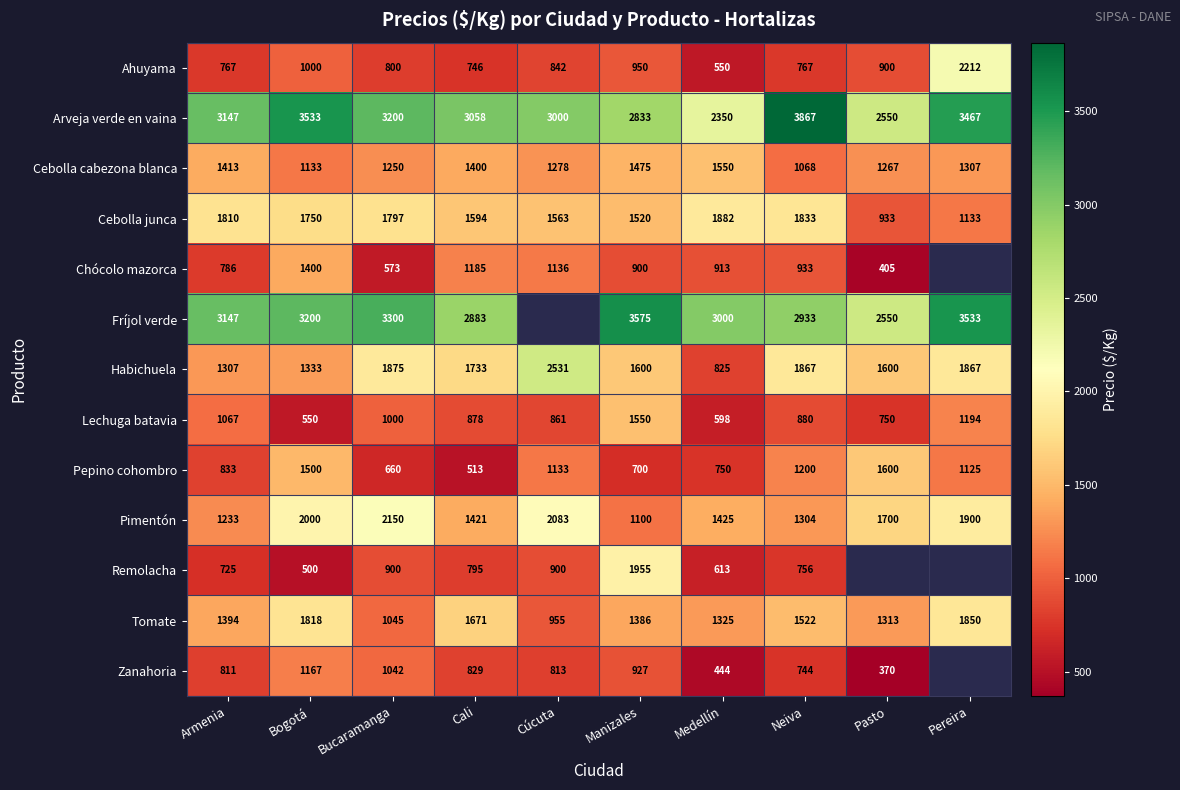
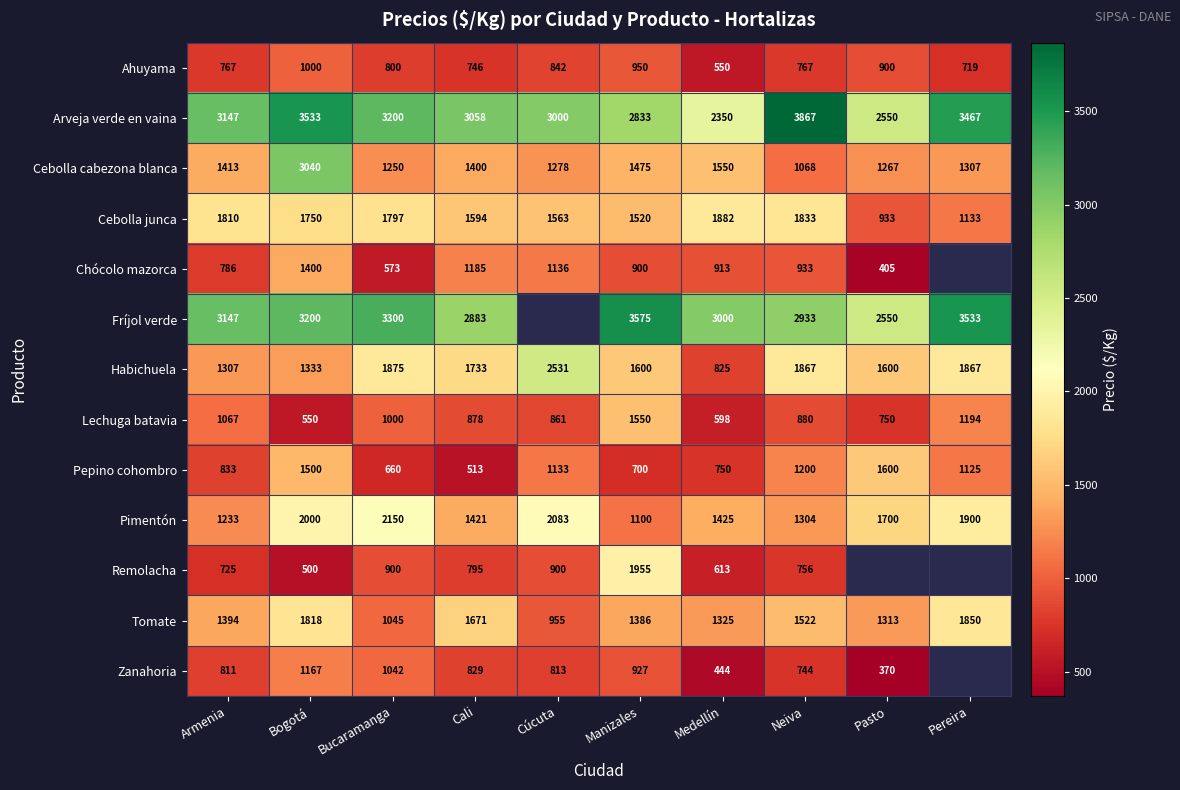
Ahuyama, Pereira: 2212 -> 719
Cebolla cabezona blanca, Bogotá: 1133 -> 3040
